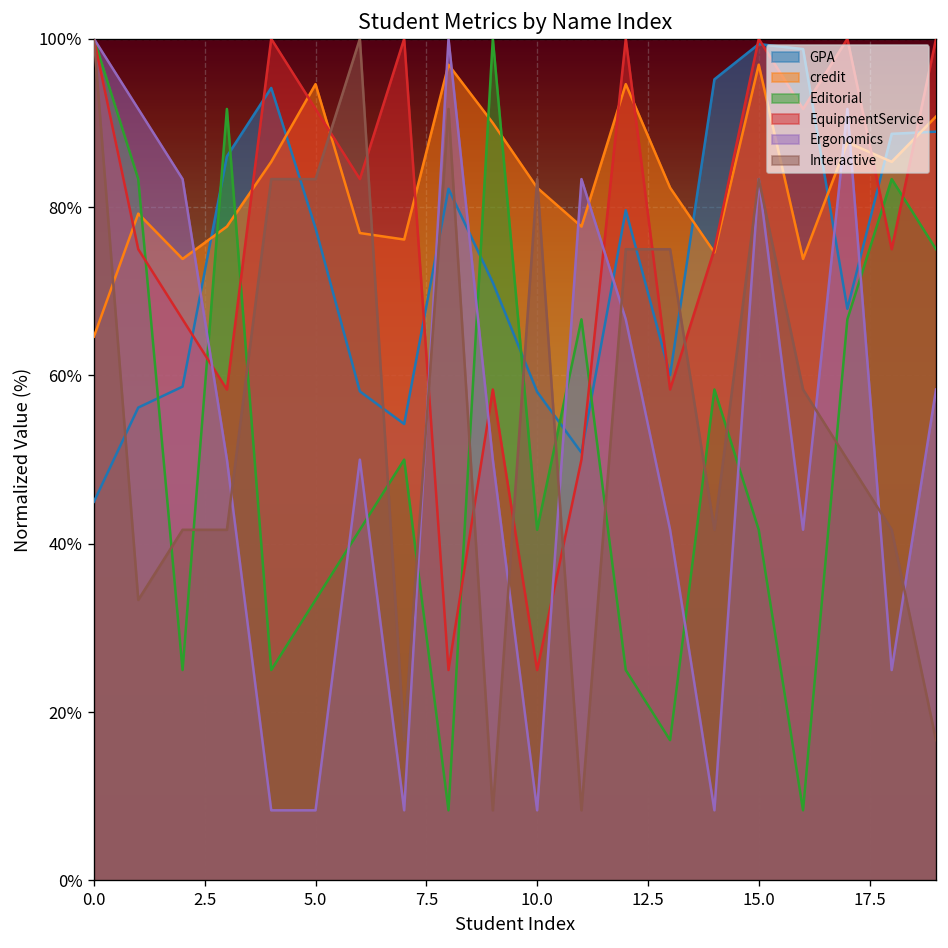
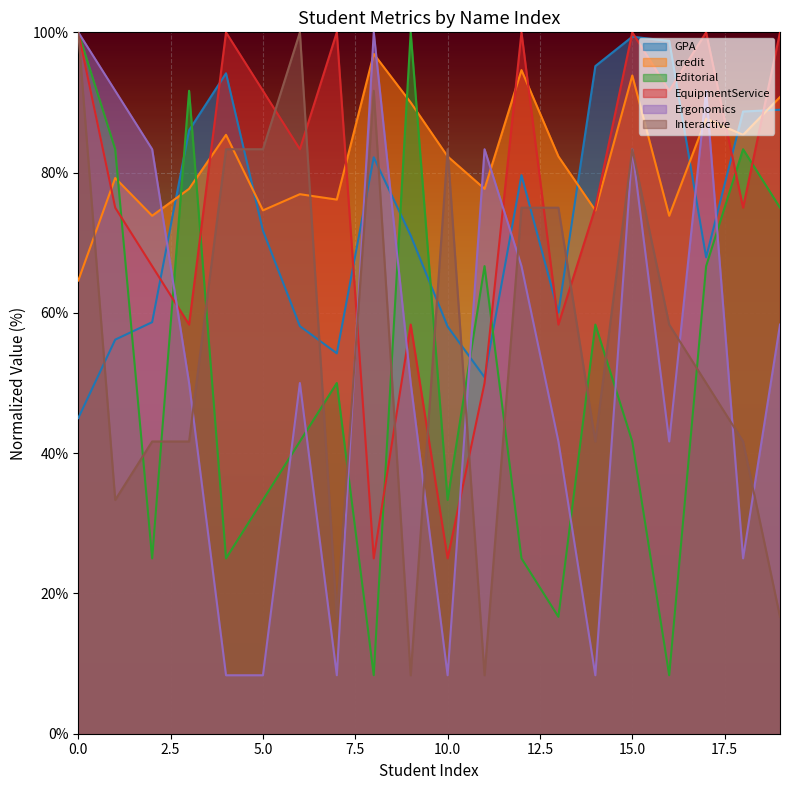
GPA, 5.0: 78% -> 72%
credit, 5.0: 95% -> 75%
Editorial, 10.0: 42% -> 33%
credit, 15.0: 97% -> 94%
